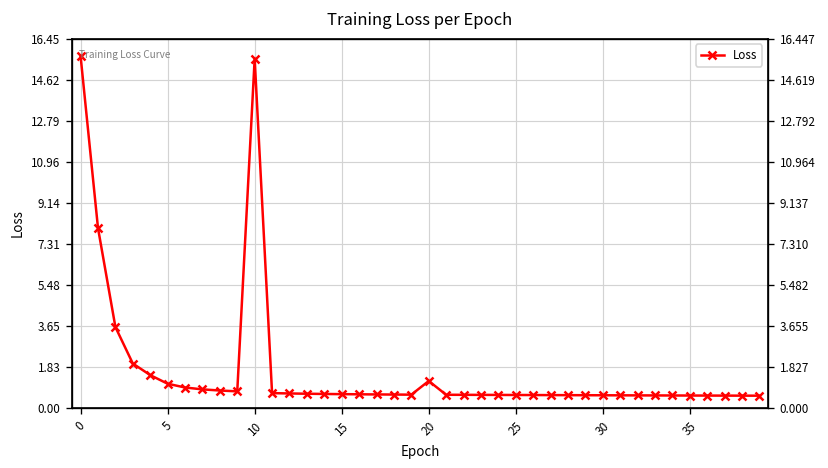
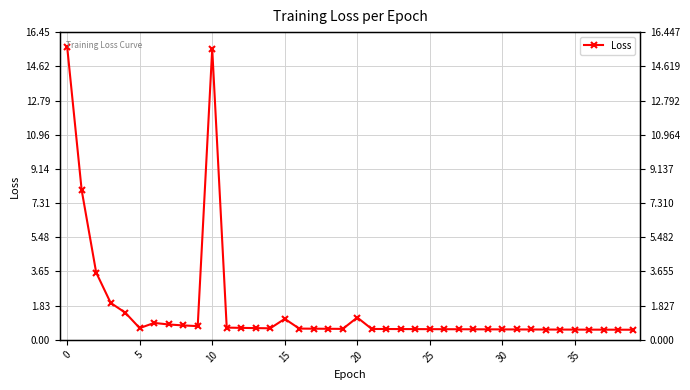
5: 1.1 -> 0.6
15: 0.6 -> 1.1
